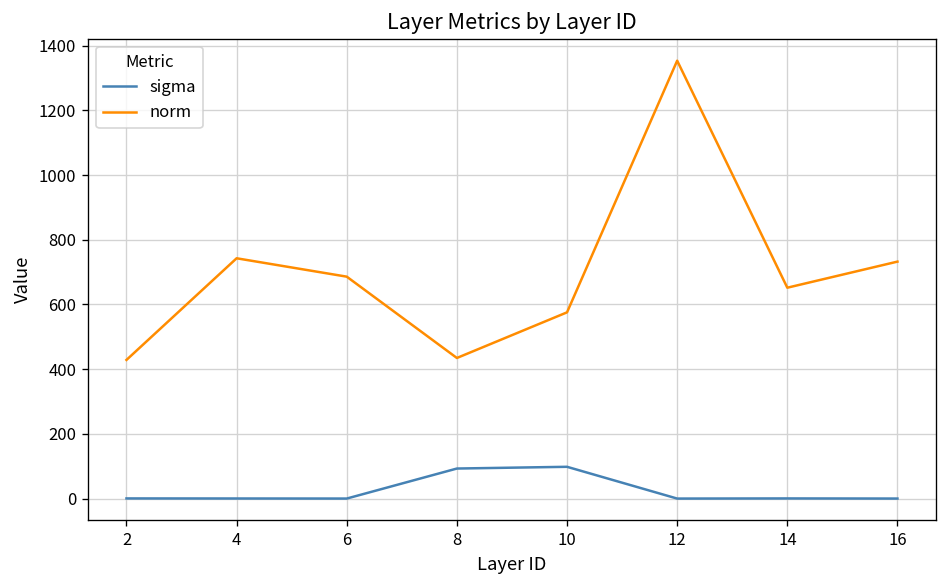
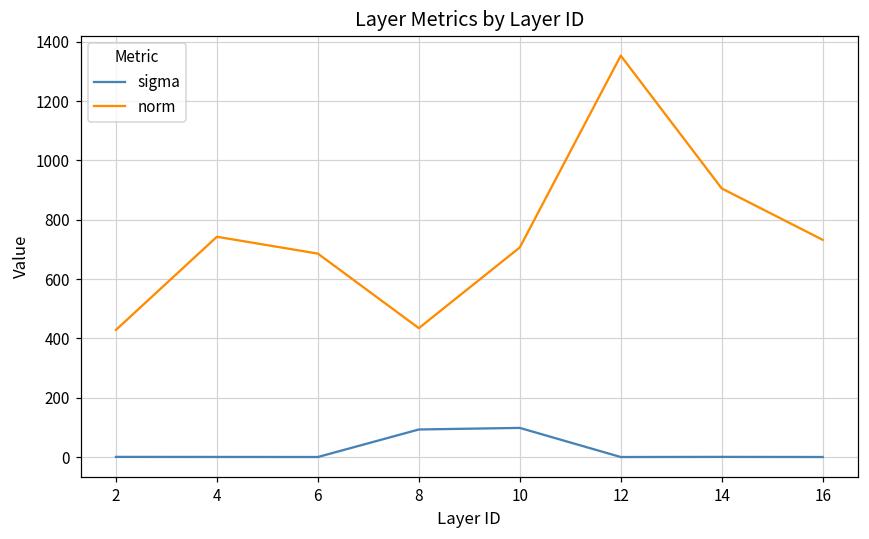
norm, 10: 580 -> 710
norm, 14: 650 -> 910
